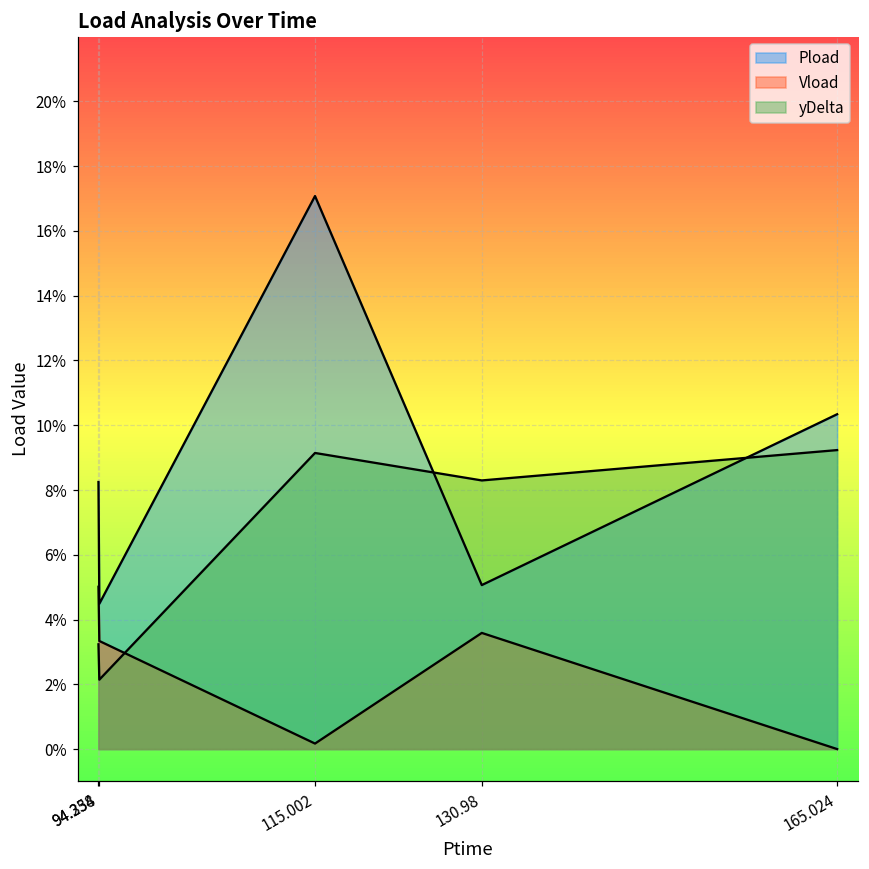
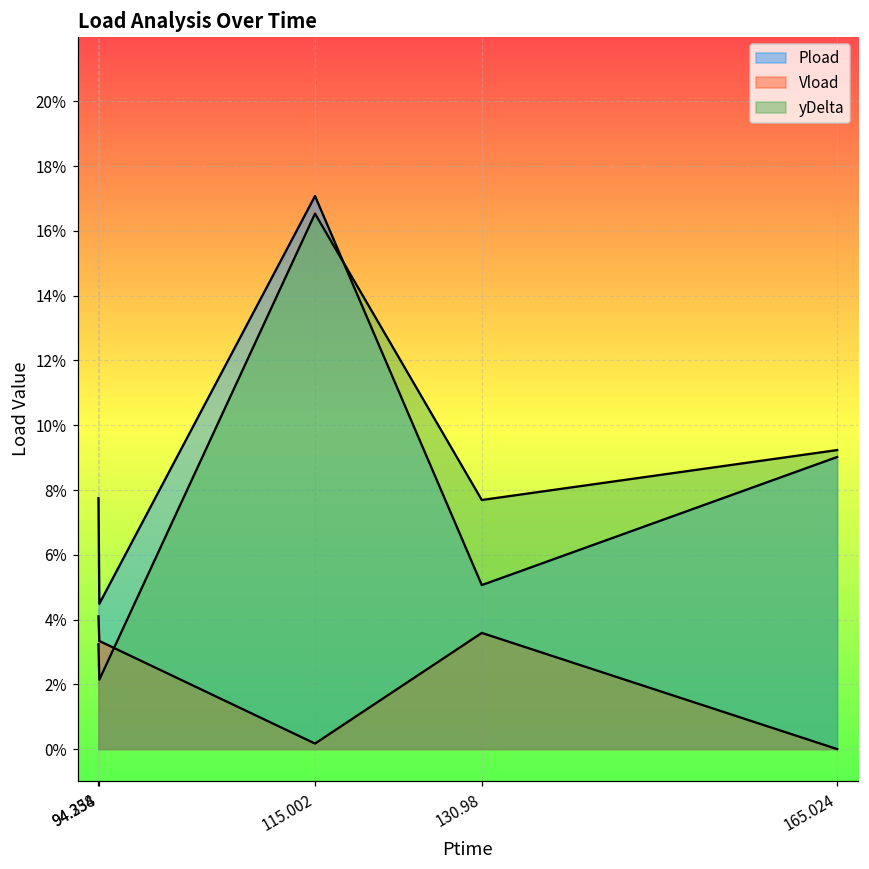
Pload, 94.254: 8.2% -> 7.8%
Vload, 94.254: 5.0% -> 4.1%
yDelta, 115.002: 9.1% -> 16.5%
yDelta, 130.98: 8.3% -> 7.7%
Pload, 165.024: 10.3% -> 9.0%
